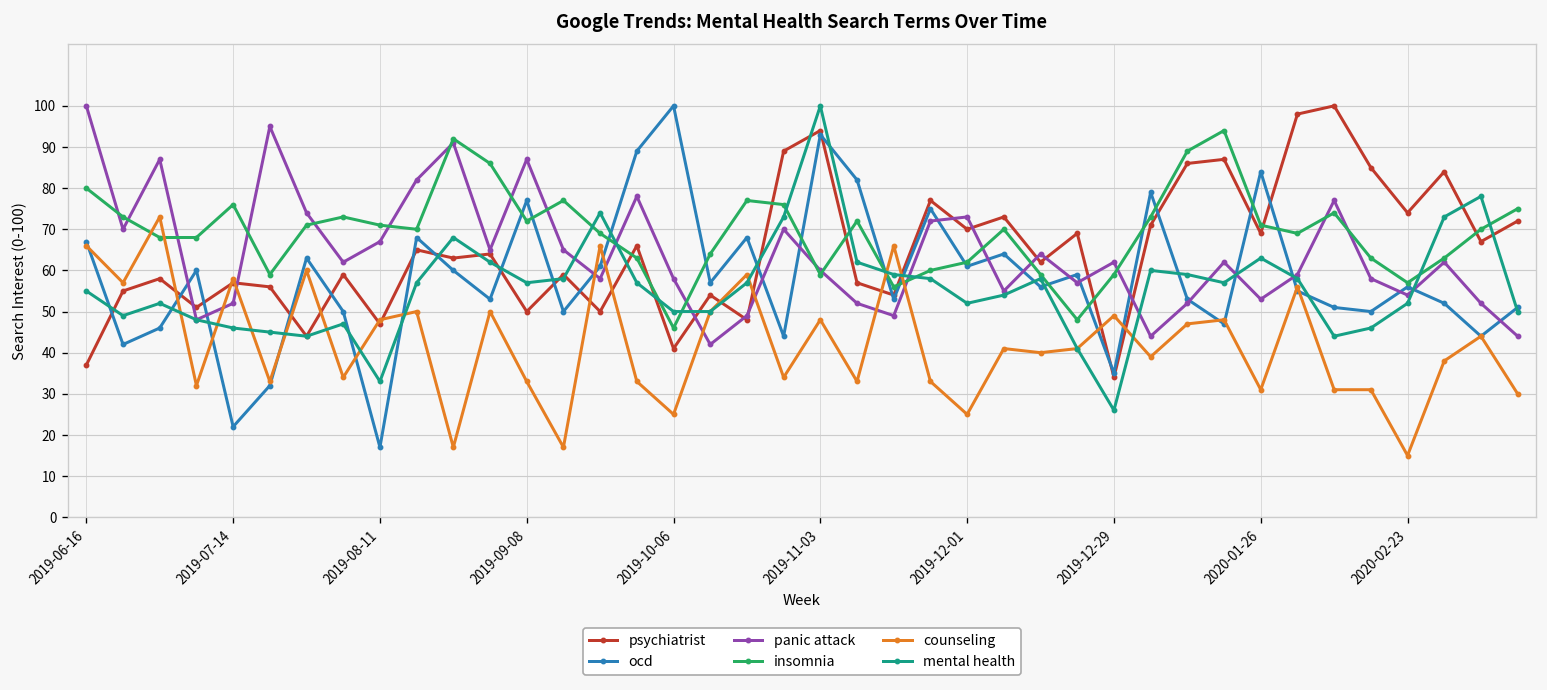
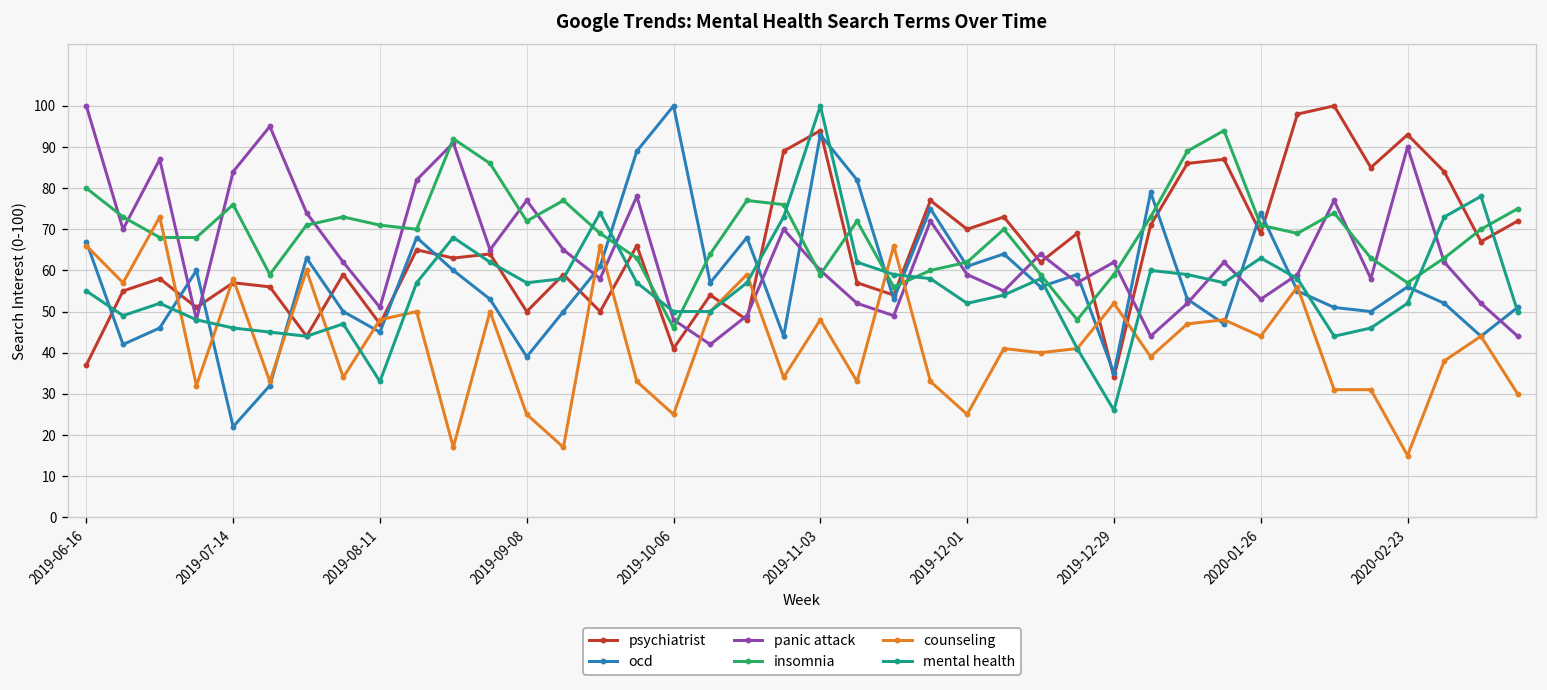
panic attack, 2019-07-14: 52 -> 84
ocd, 2019-08-11: 17 -> 45
panic attack, 2019-08-11: 67 -> 51
ocd, 2019-09-08: 77 -> 39
panic attack, 2019-09-08: 87 -> 77
counseling, 2019-09-08: 33 -> 25
panic attack, 2019-10-06: 58 -> 48
panic attack, 2019-12-01: 73 -> 59
counseling, 2019-12-29: 49 -> 52
ocd, 2020-01-26: 84 -> 74
counseling, 2020-01-26: 31 -> 44
psychiatrist, 2020-02-23: 74 -> 93
panic attack, 2020-02-23: 54 -> 90
